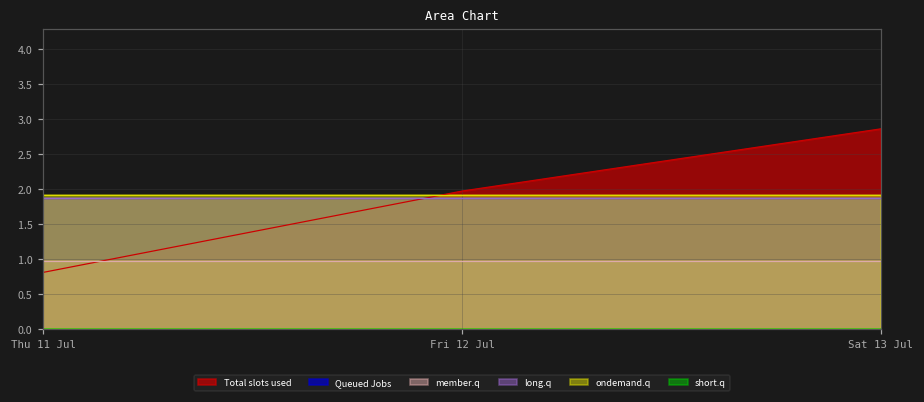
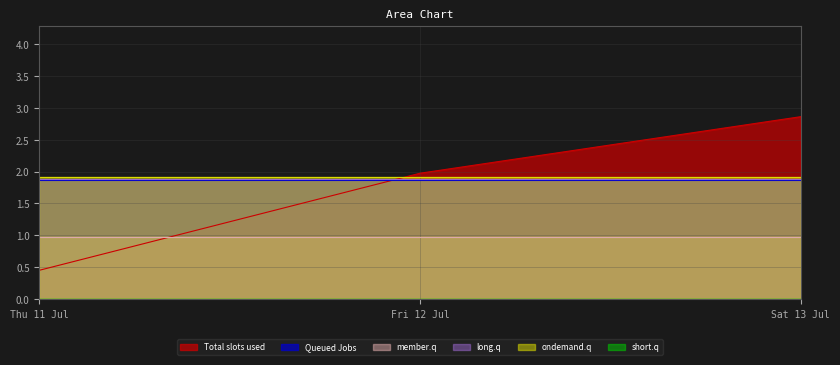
Total slots used, Thu 11 Jul: 0.8 -> 0.5
